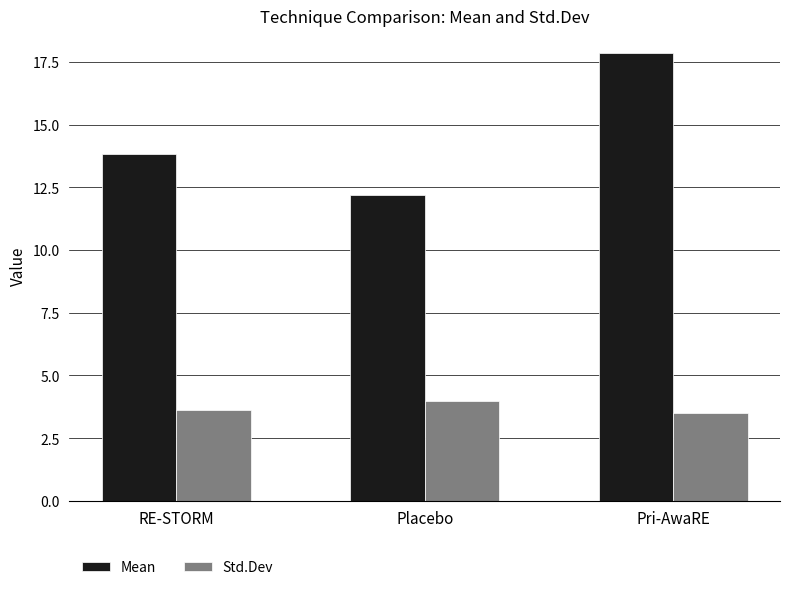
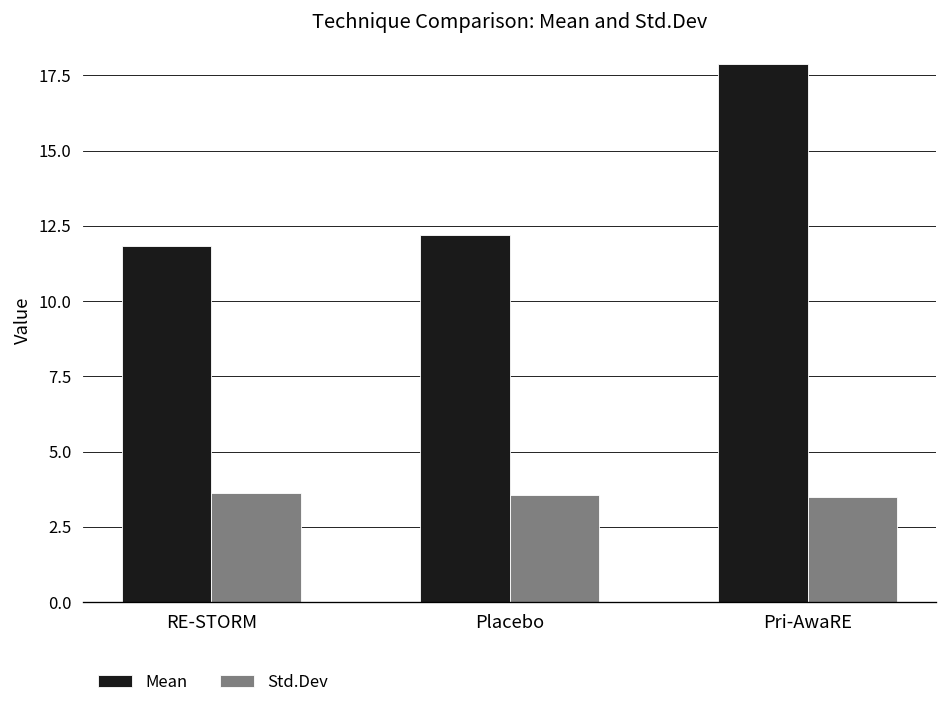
Mean, RE-STORM: 13.8 -> 11.8
Std.Dev, Placebo: 4.0 -> 3.6
